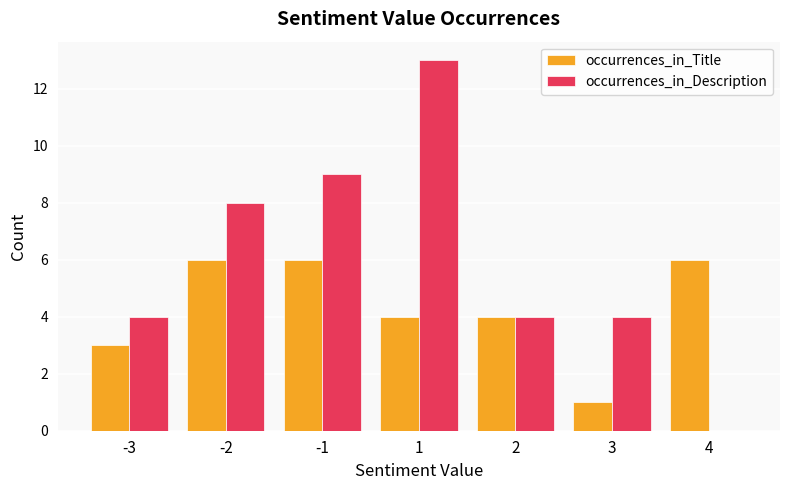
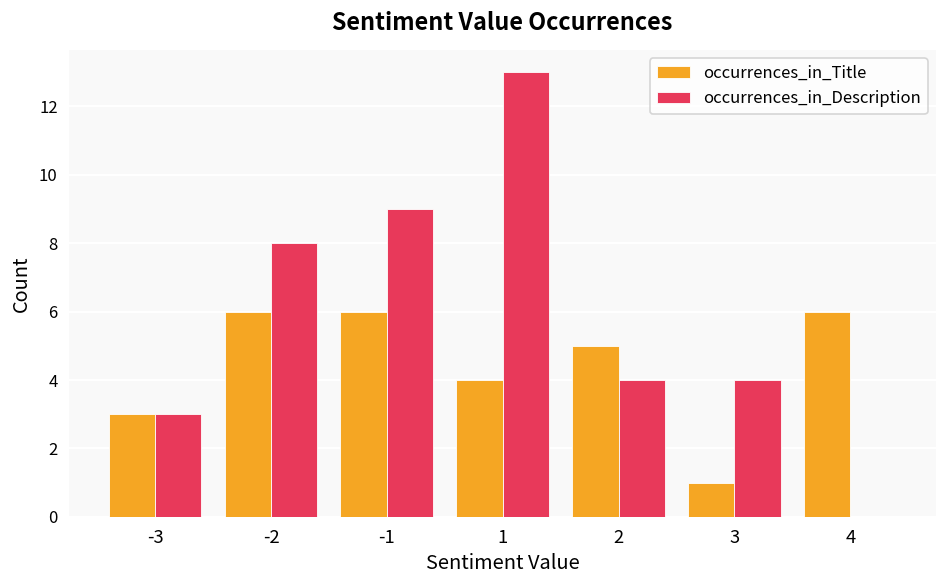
occurrences_in_Description, -3: 4 -> 3
occurrences_in_Title, 2: 4 -> 5
